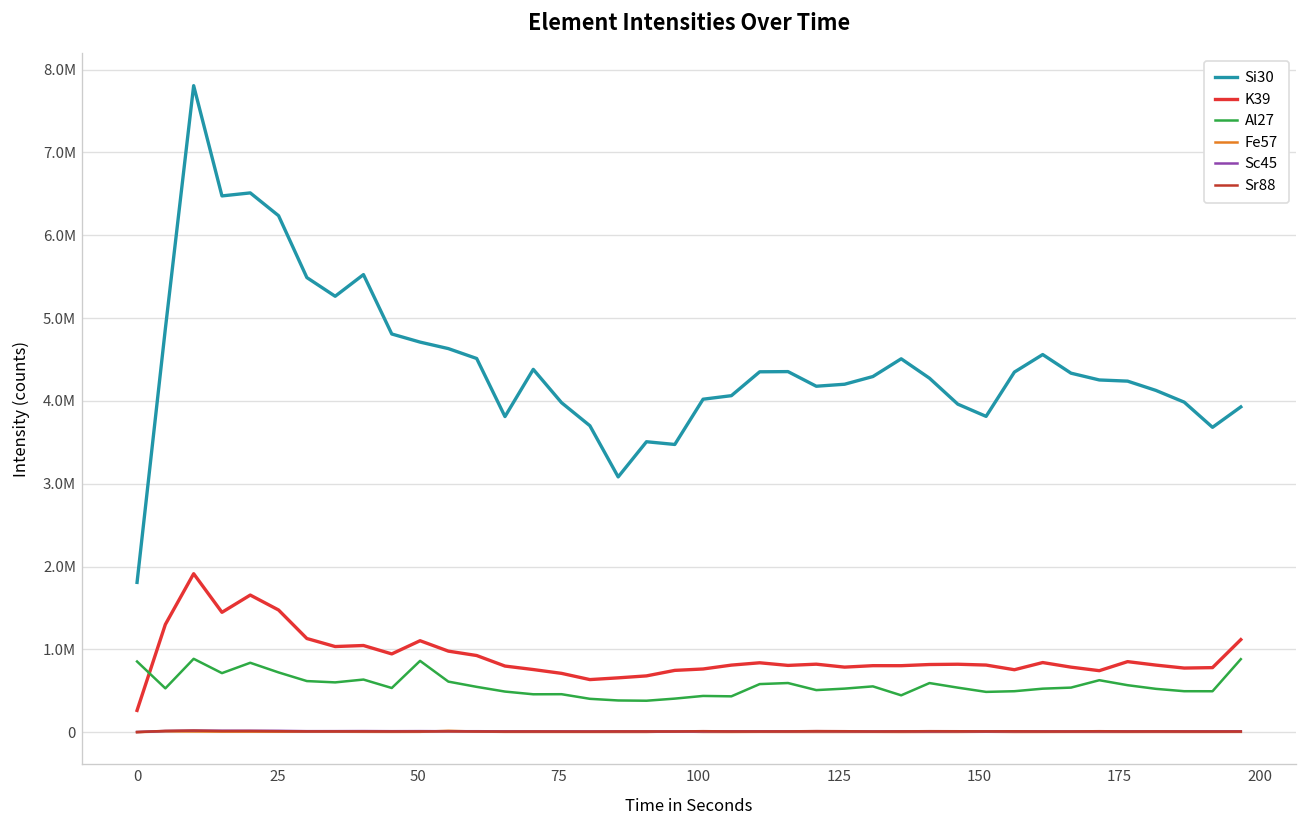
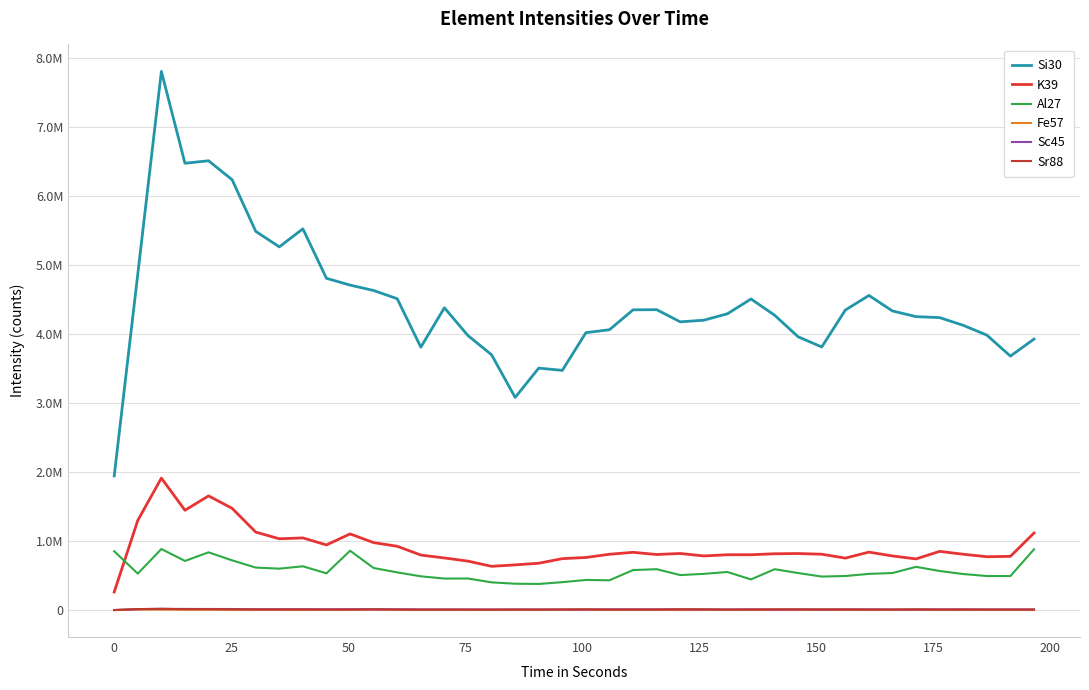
Si30, 0: 1800000 -> 1900000
